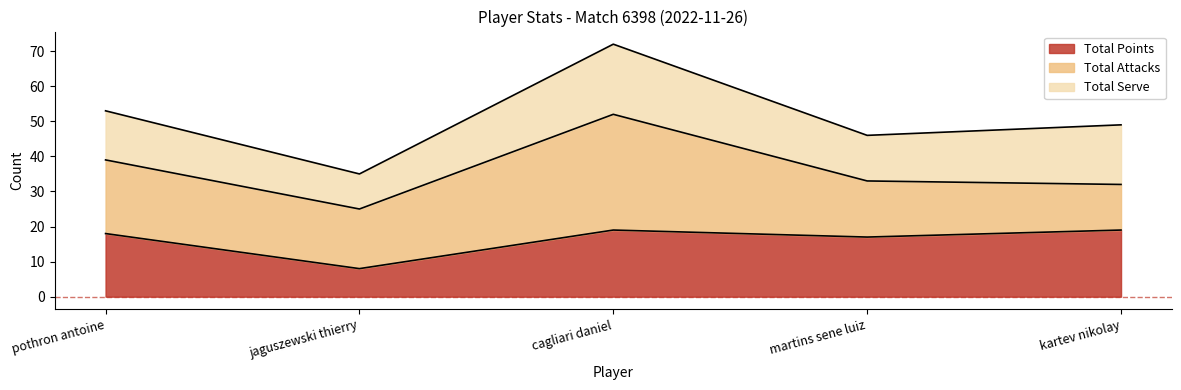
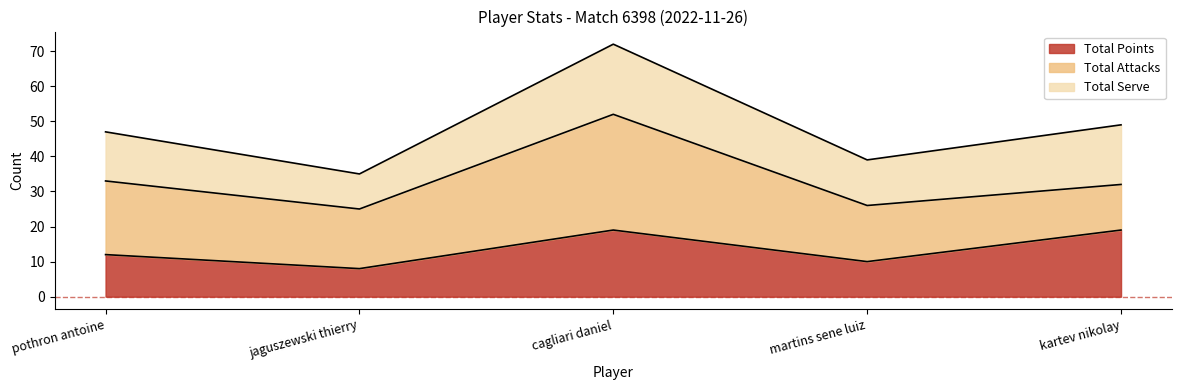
Total Points, pothron antoine: 18 -> 12
Total Points, martins sene luiz: 17 -> 10
